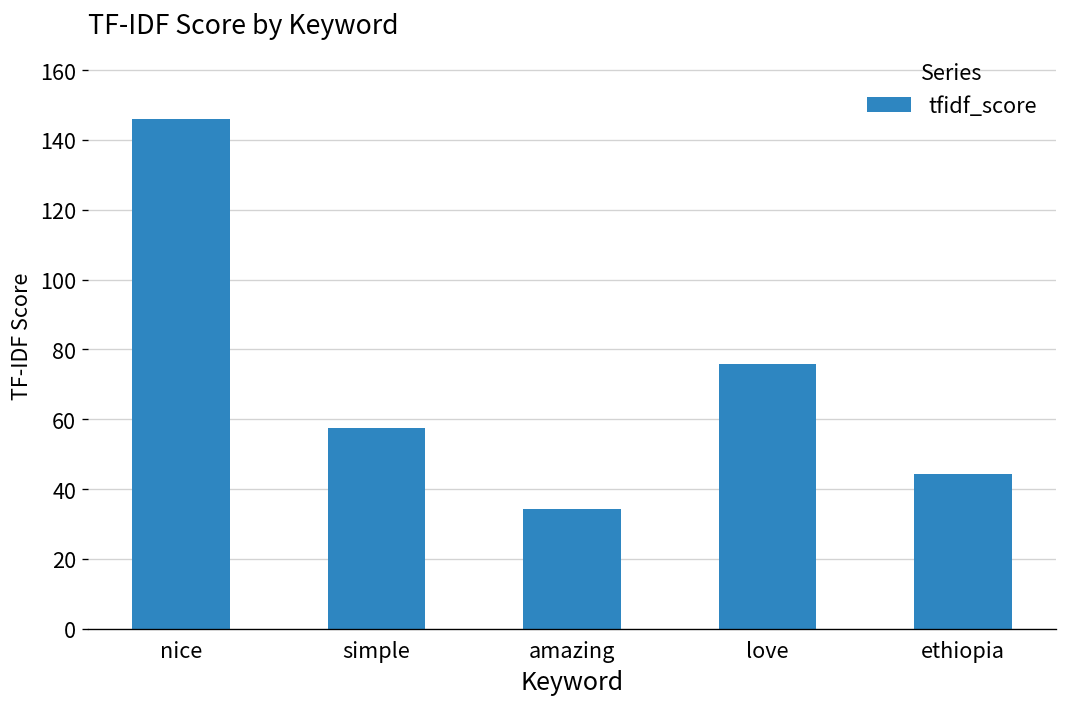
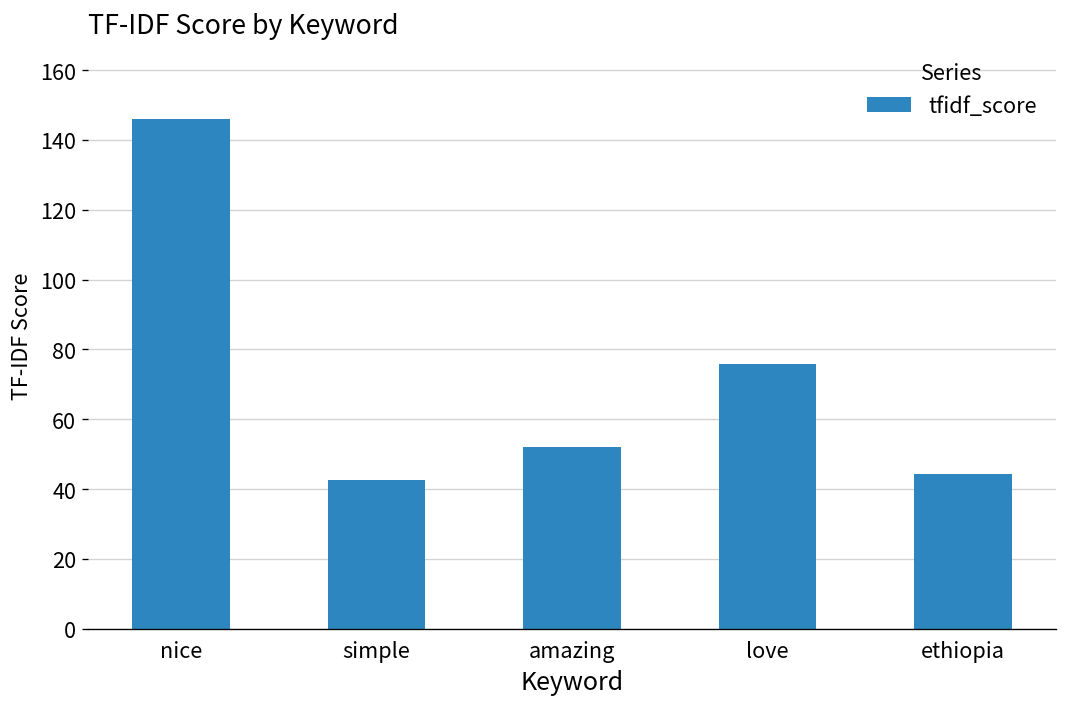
simple: 58 -> 43
amazing: 34 -> 52
